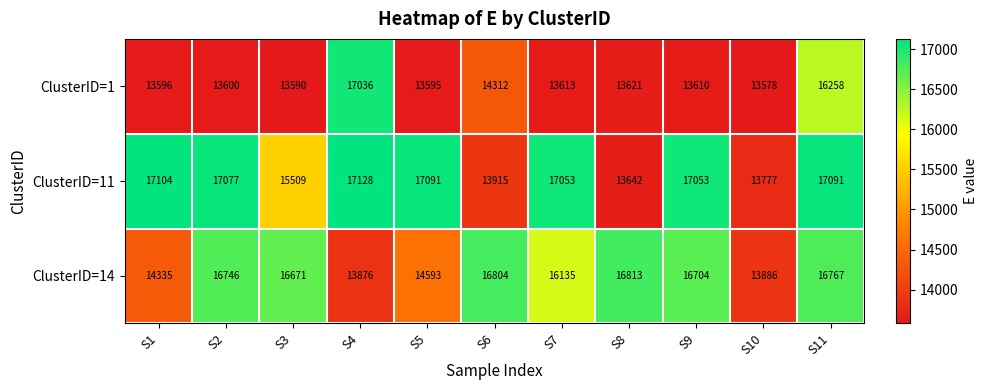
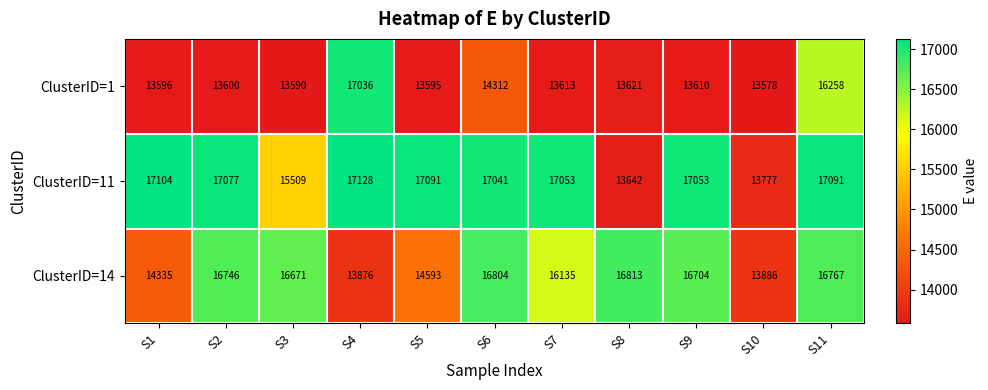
ClusterID=11, S6: 13915 -> 17041
